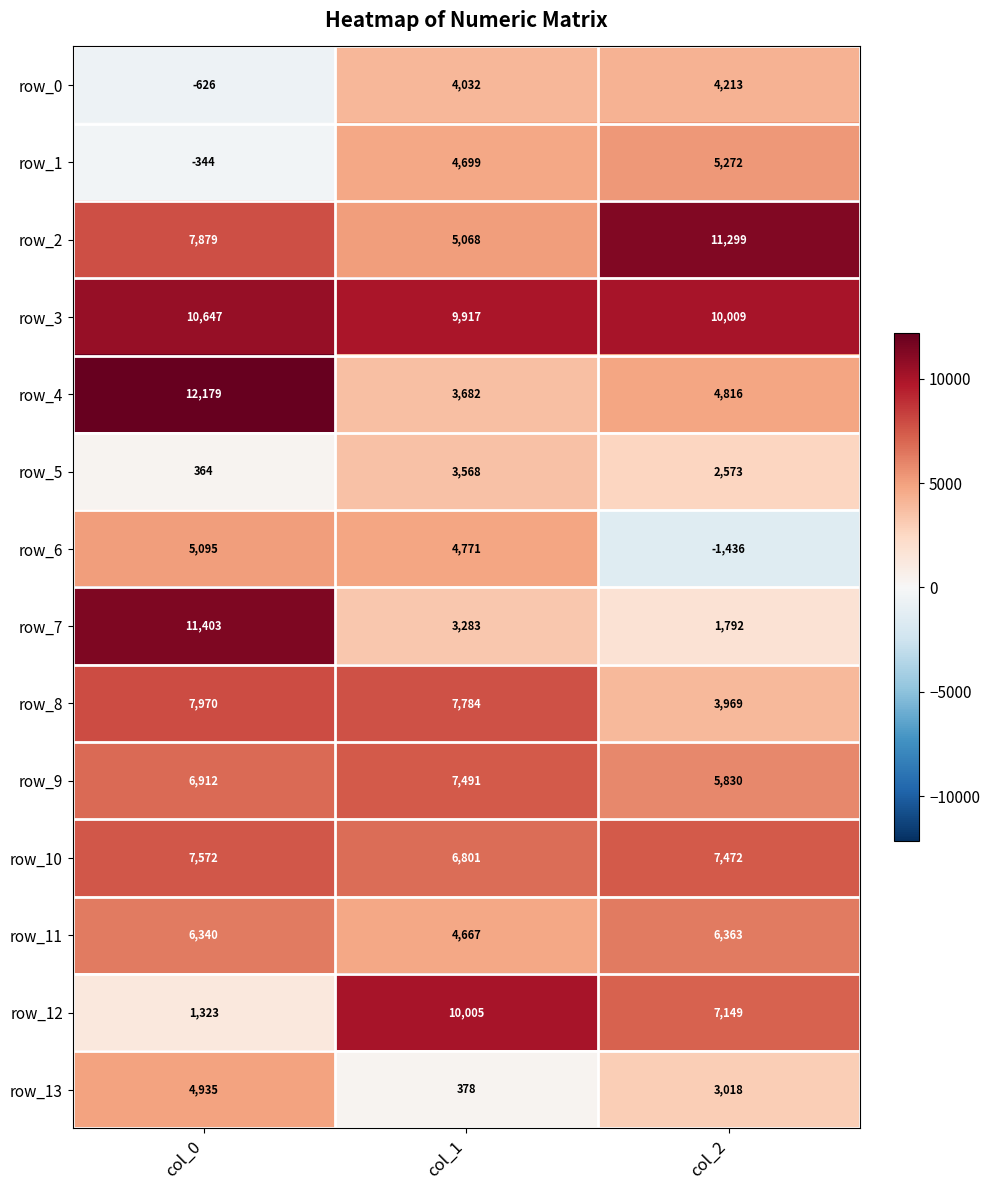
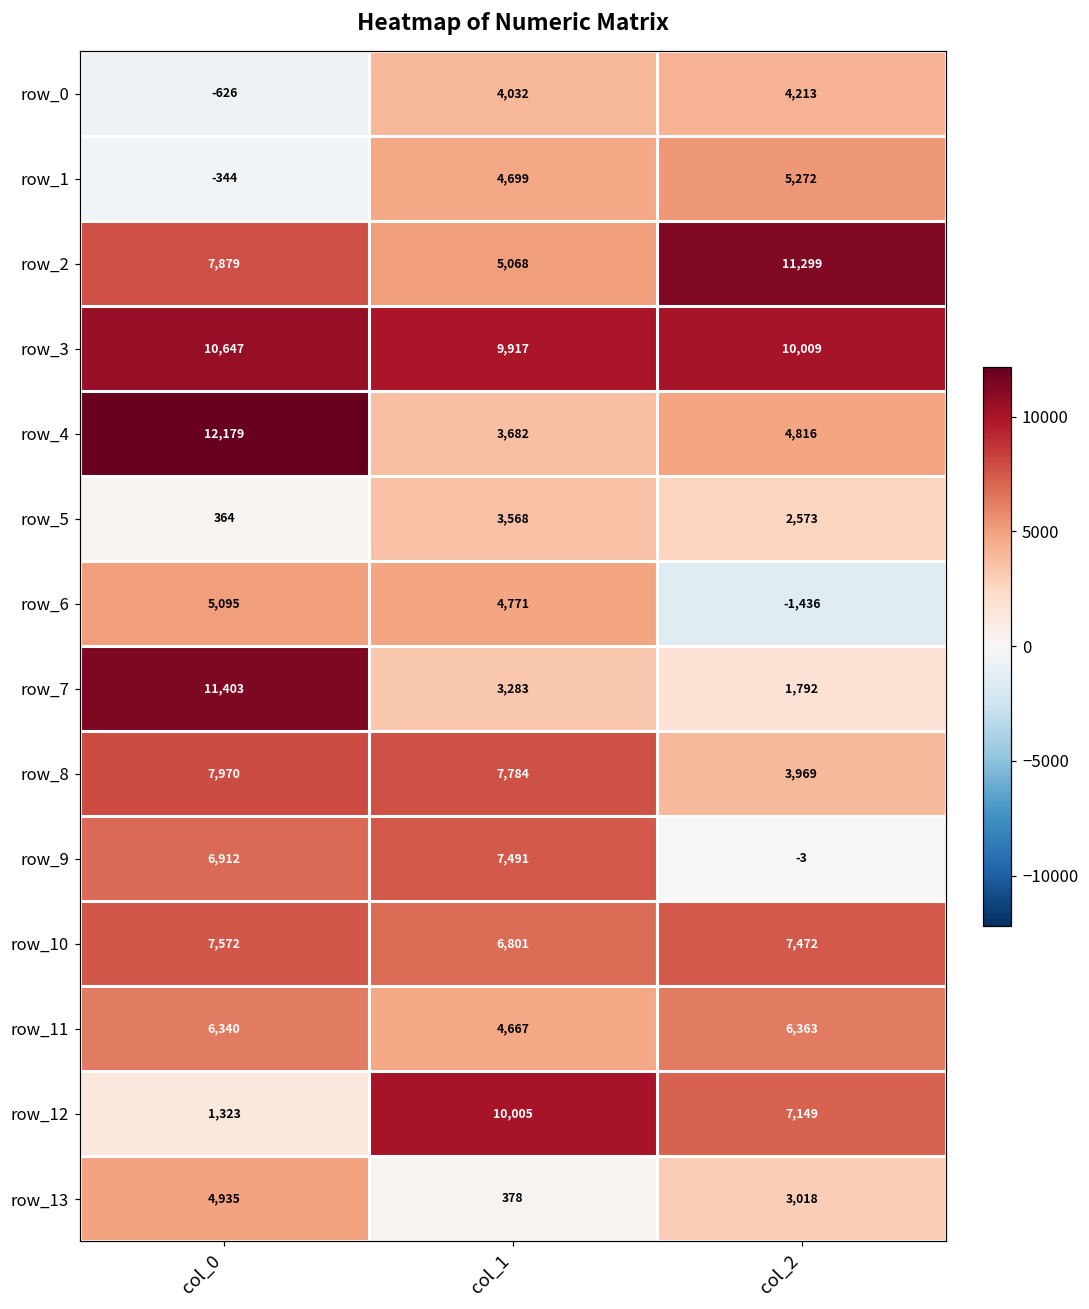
row_9, col_2: 5,830 -> -3
